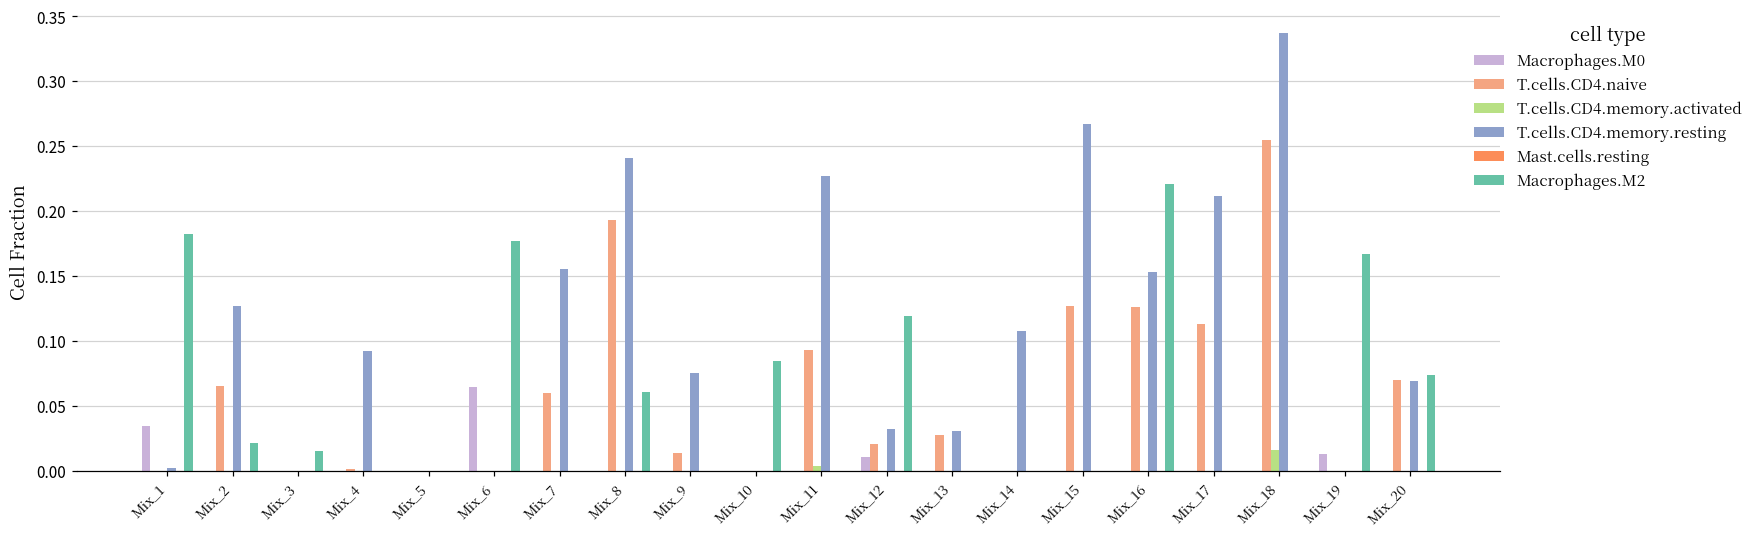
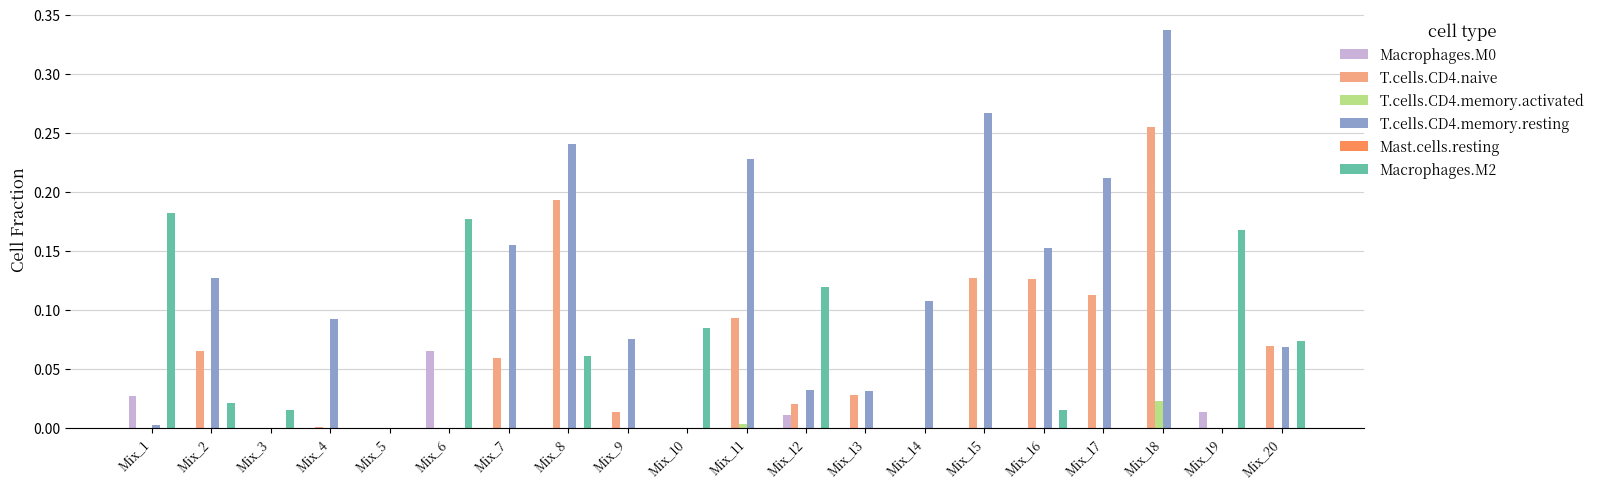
Macrophages.M0, Mix_1: 0.034 -> 0.027
Macrophages.M2, Mix_16: 0.221 -> 0.015
T.cells.CD4.memory.activated, Mix_18: 0.016 -> 0.023
